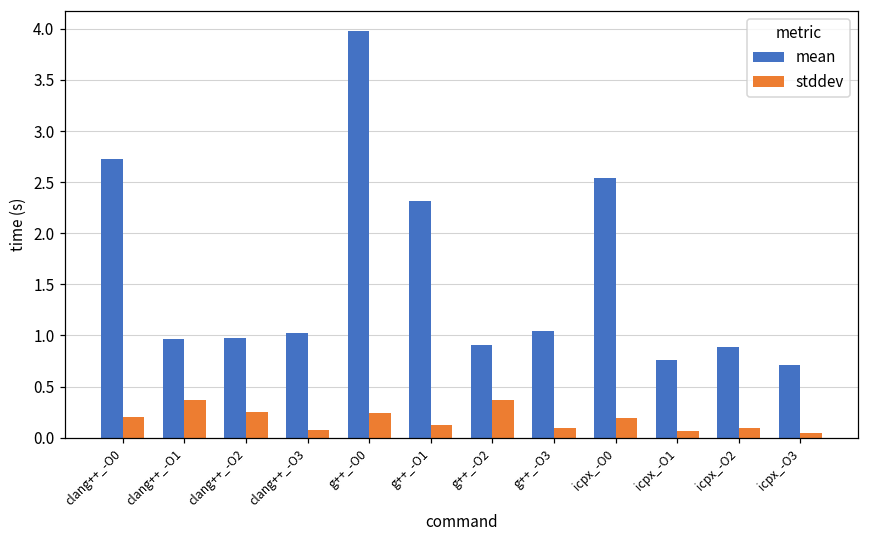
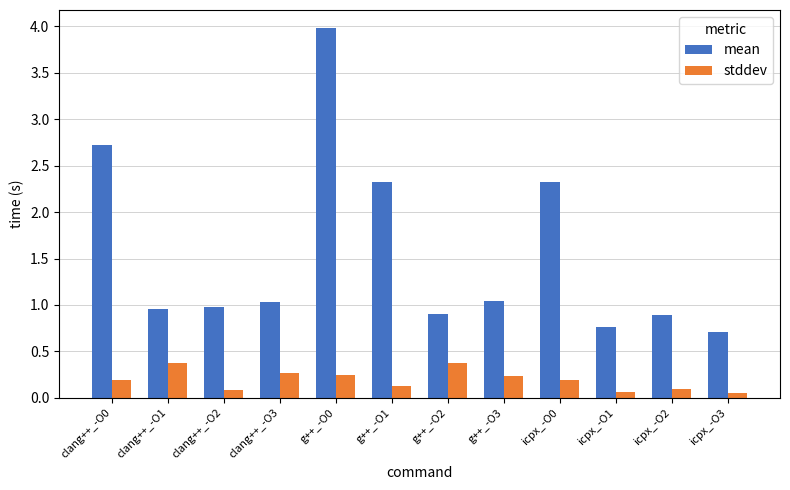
stddev, clang++_-O2: 0.3 -> 0.1
stddev, clang++_-O3: 0.1 -> 0.3
stddev, g++_-O3: 0.1 -> 0.2
mean, icpx_-O0: 2.5 -> 2.3
